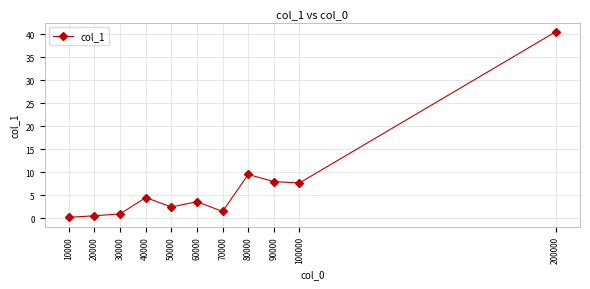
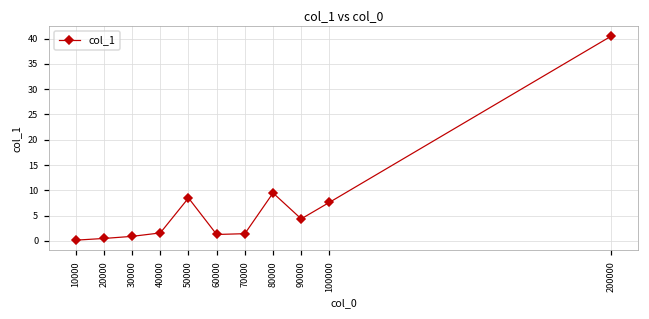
40000: 4 -> 2
50000: 2 -> 8
60000: 4 -> 1
90000: 8 -> 4
